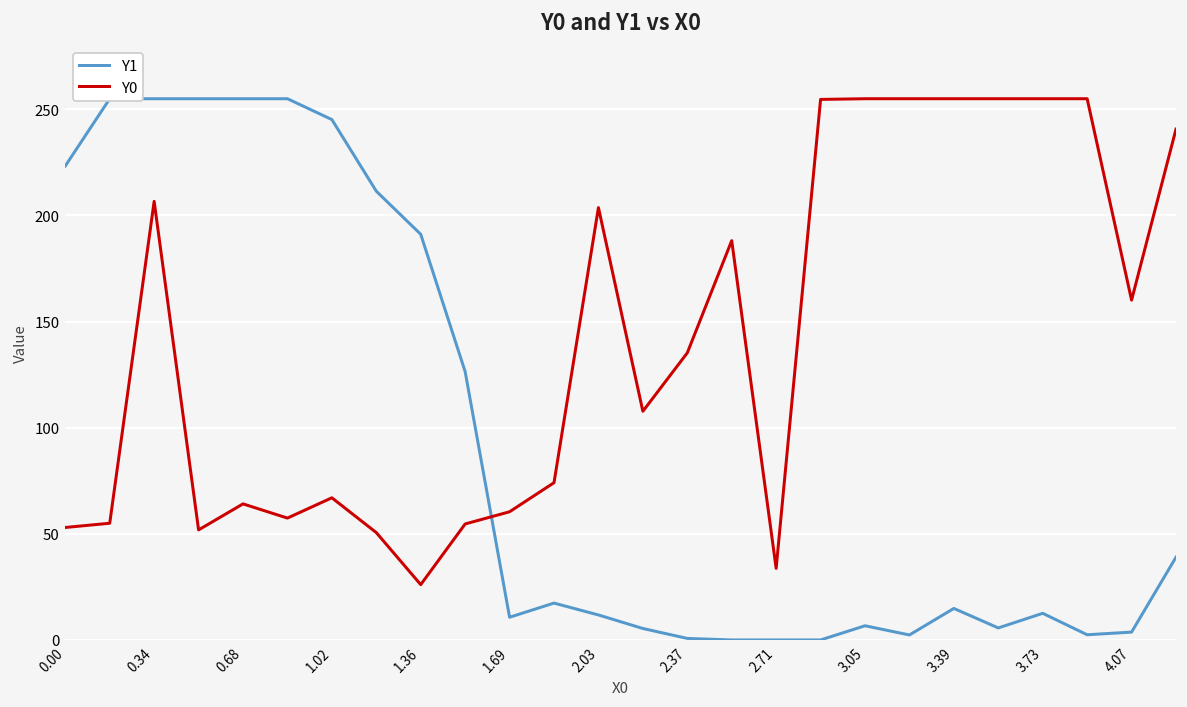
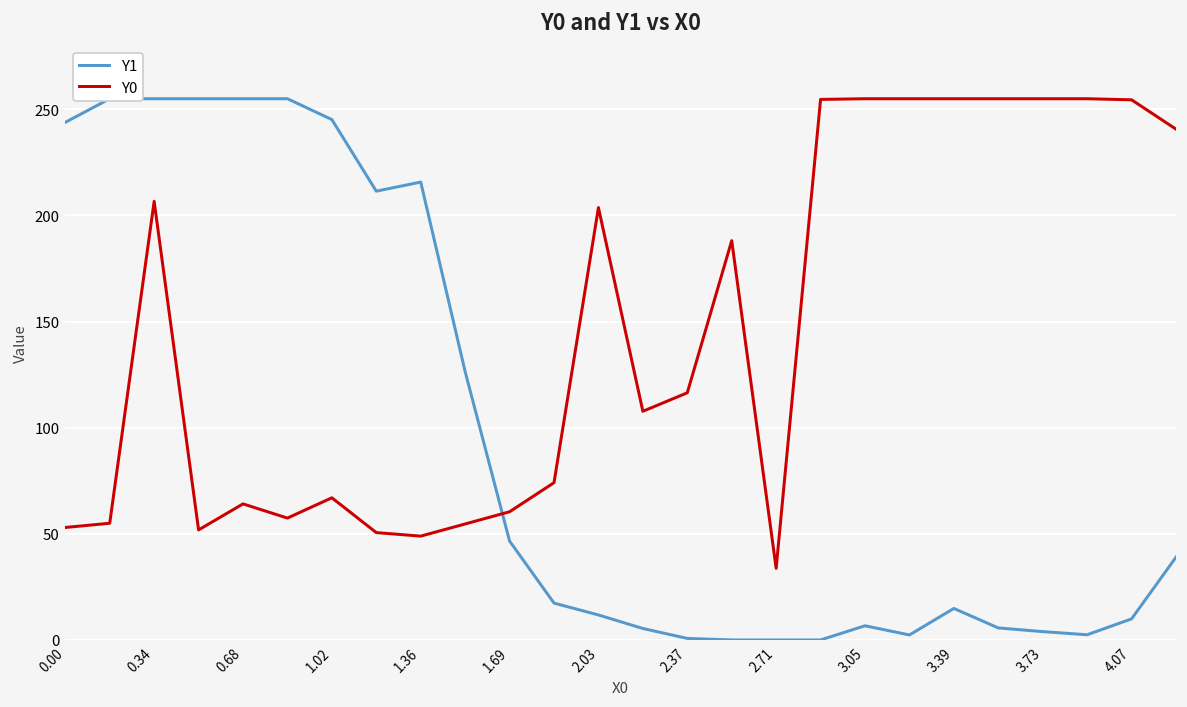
Y1, 0.00: 223 -> 244
Y1, 1.36: 191 -> 216
Y0, 1.36: 26 -> 49
Y1, 1.69: 11 -> 47
Y0, 2.37: 135 -> 116
Y1, 3.73: 13 -> 4
Y1, 4.07: 4 -> 10
Y0, 4.07: 160 -> 254
